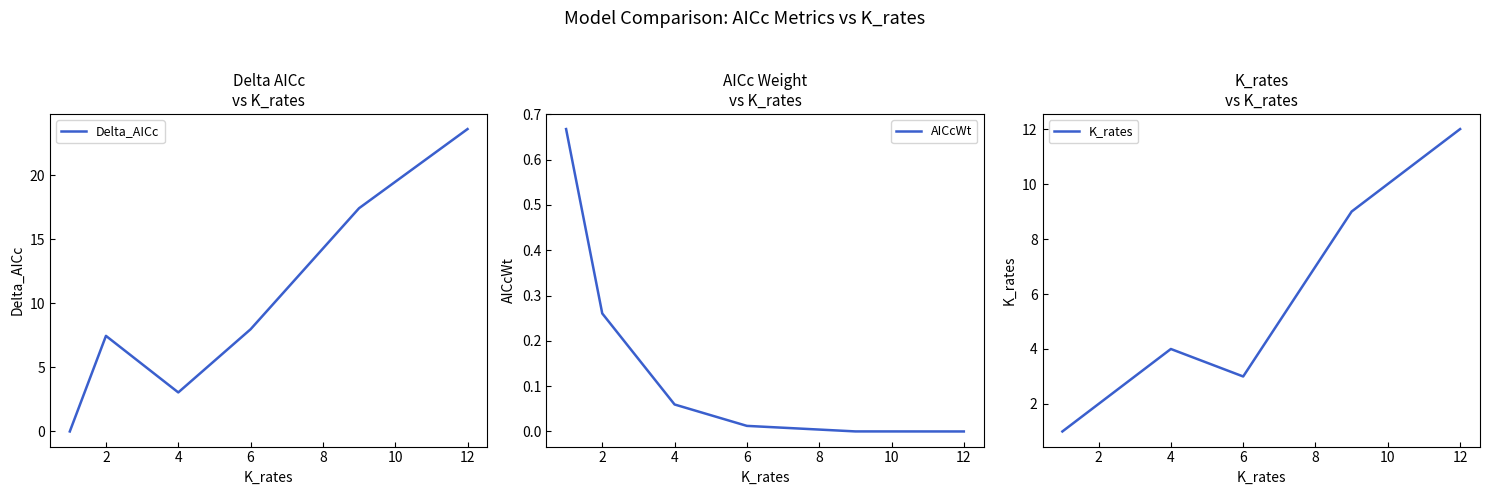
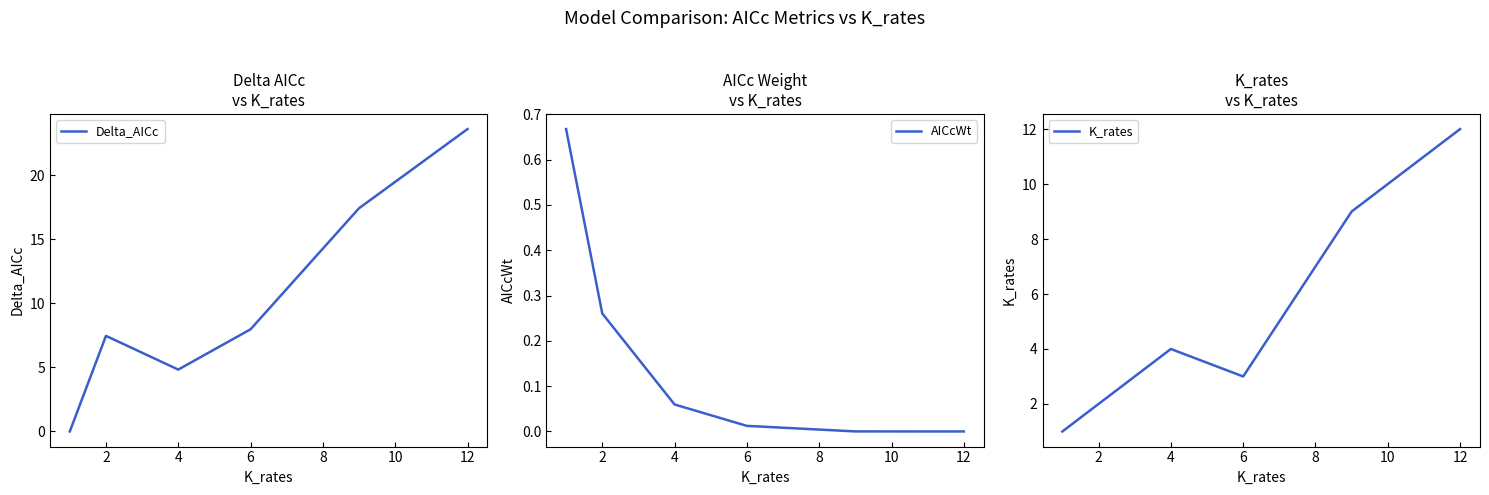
Delta AICc vs K_rates, 4: 3.0 -> 4.8
